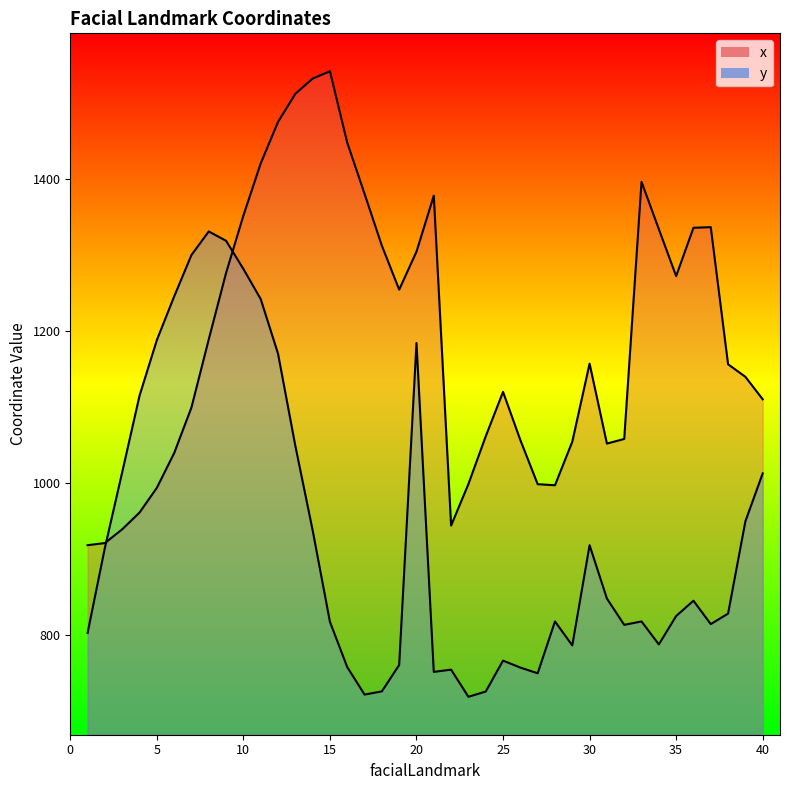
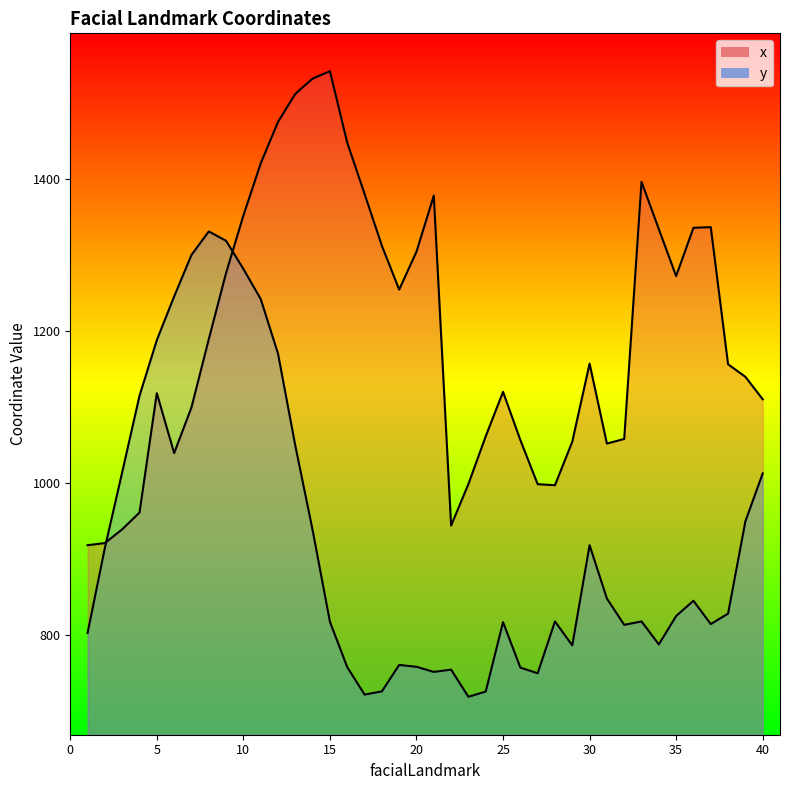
x, 5: 990 -> 1120
y, 20: 1180 -> 760
y, 25: 770 -> 820
